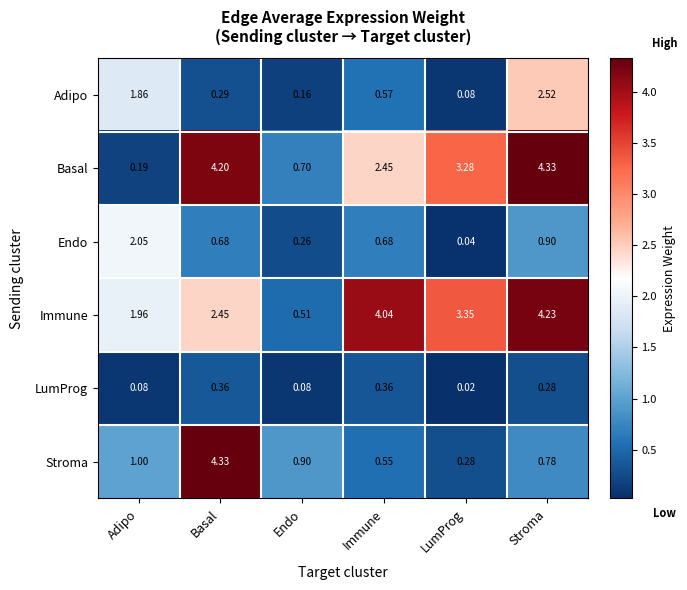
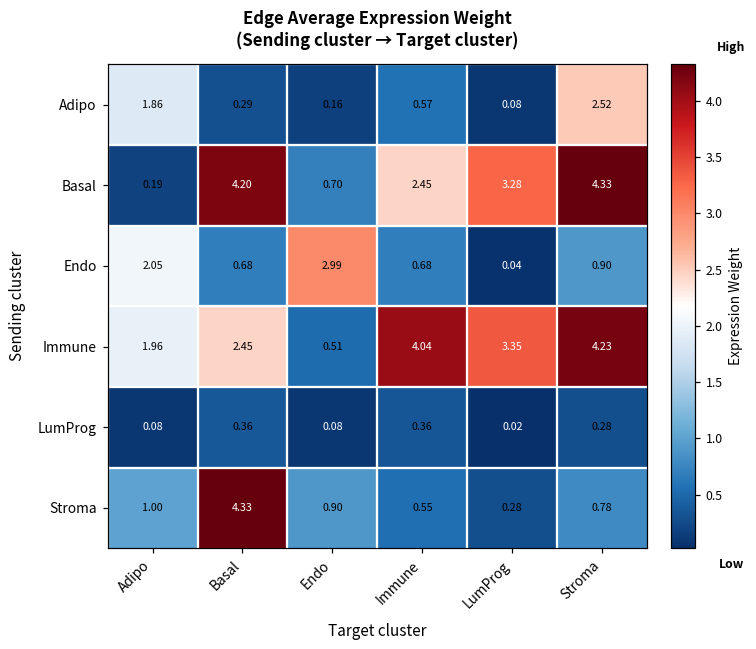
Endo, Endo: 0.26 -> 2.99
